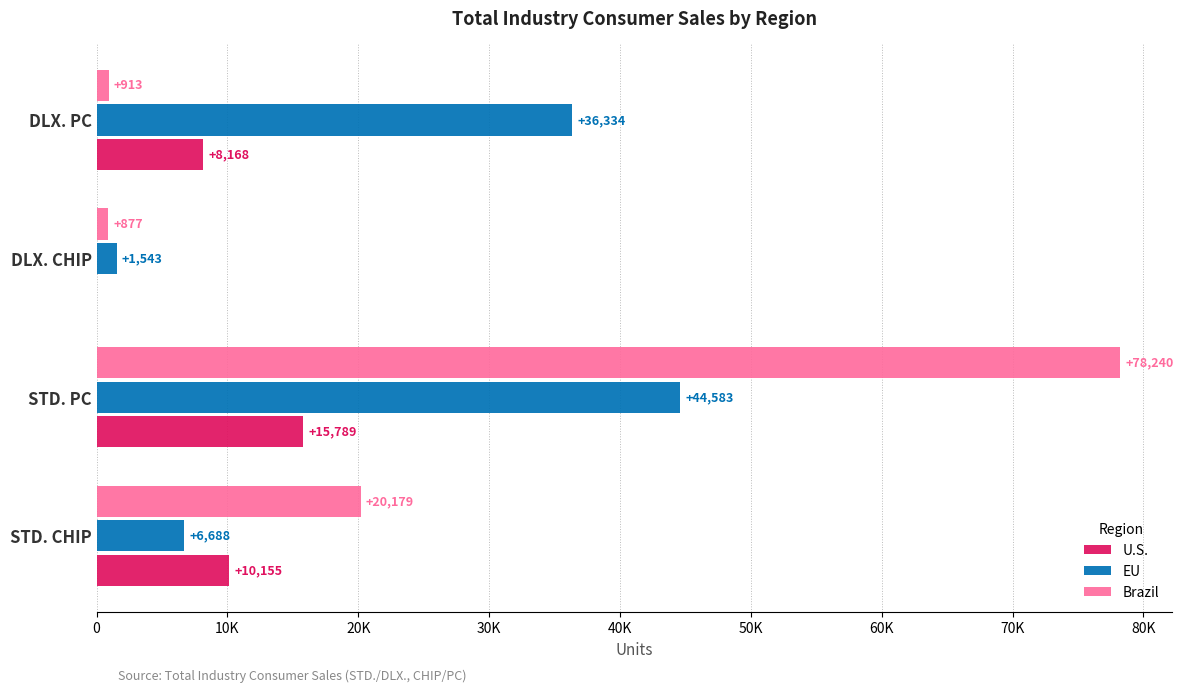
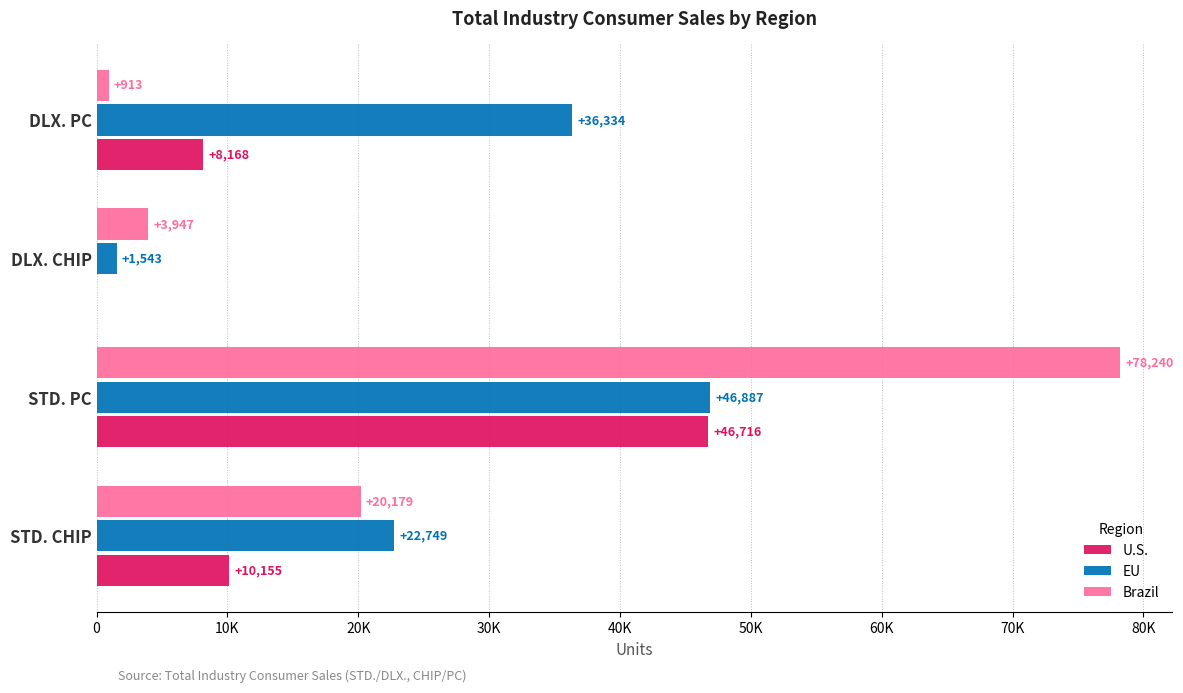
Brazil, DLX. CHIP: +877 -> +3,947
EU, STD. PC: +44,583 -> +46,887
U.S., STD. PC: +15,789 -> +46,716
EU, STD. CHIP: +6,688 -> +22,749
